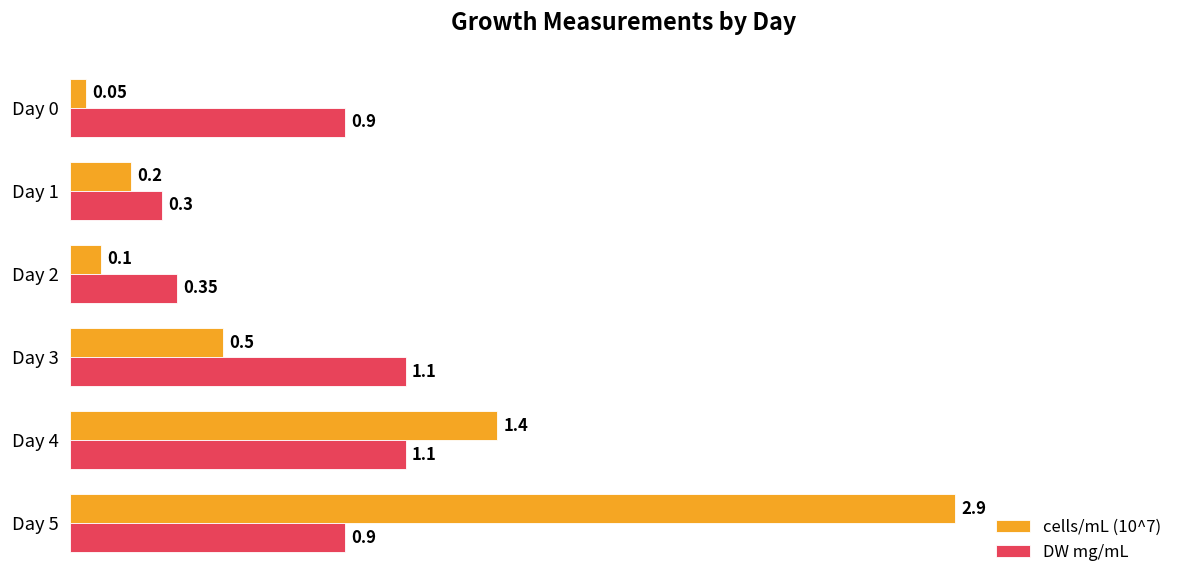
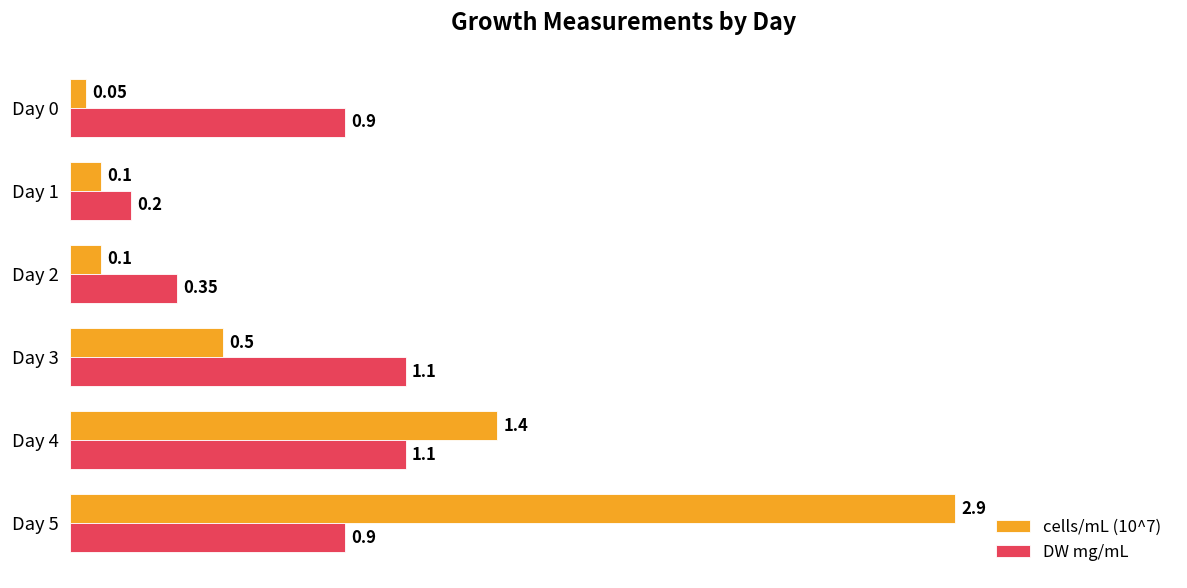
cells/mL (10^7), Day 1: 0.2 -> 0.1
DW mg/mL, Day 1: 0.3 -> 0.2
